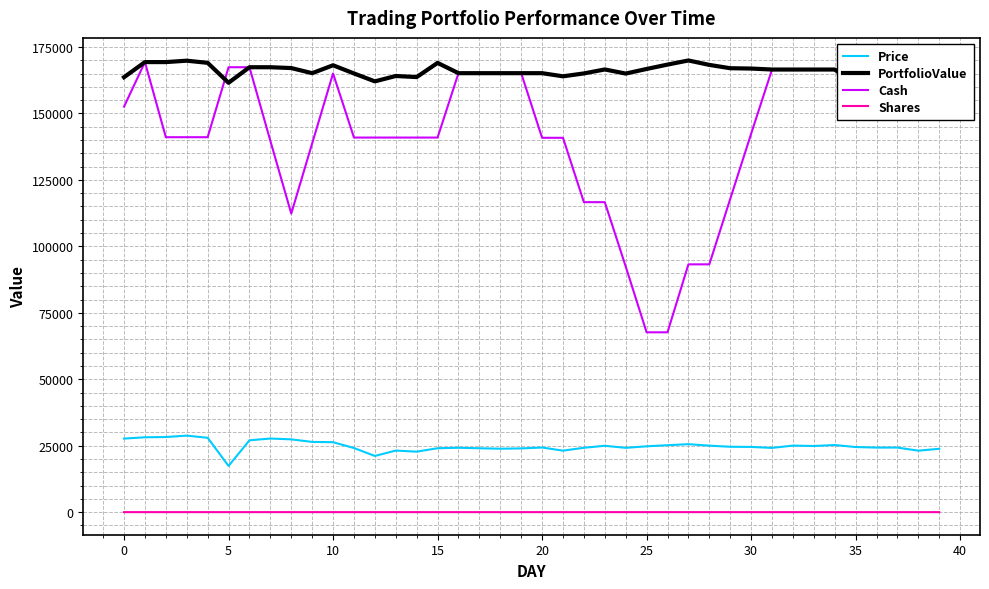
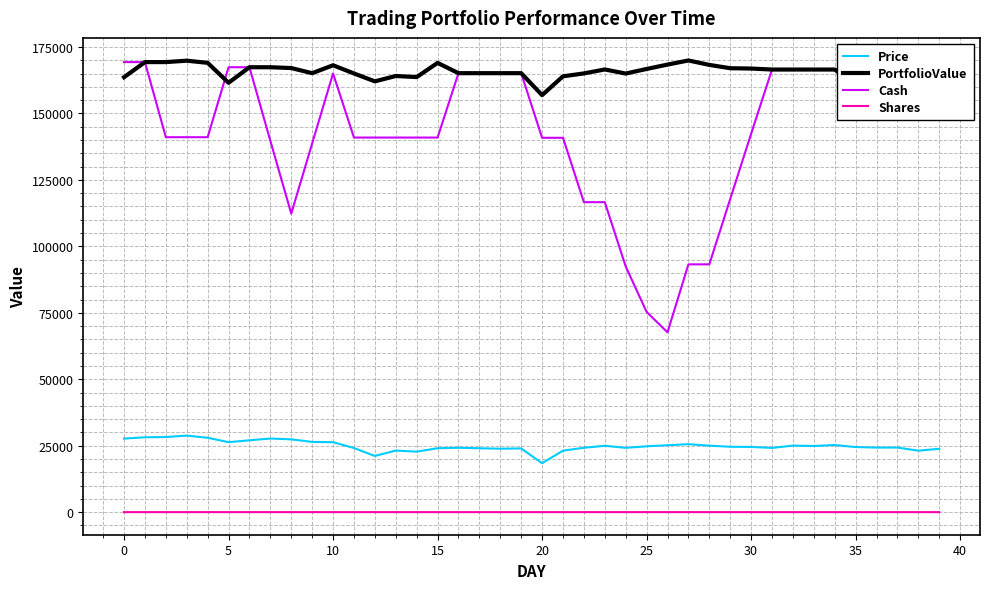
Cash, 0: 153000 -> 169000
Price, 5: 17000 -> 26000
Price, 20: 24000 -> 18000
PortfolioValue, 20: 165000 -> 157000
Cash, 25: 68000 -> 75000
